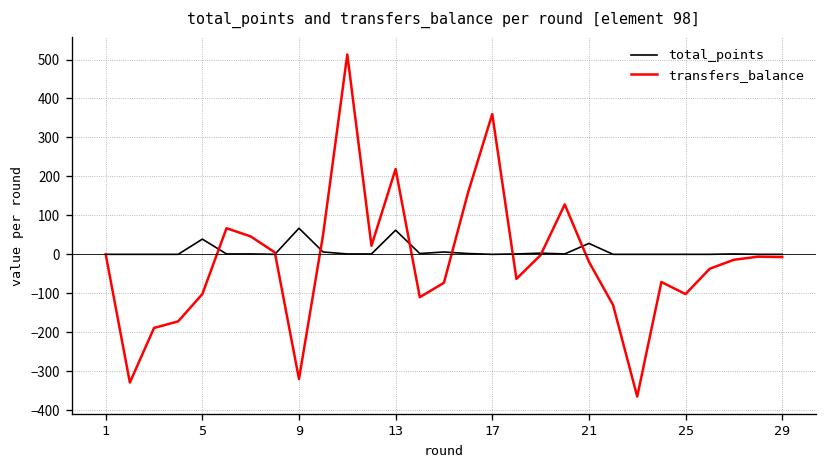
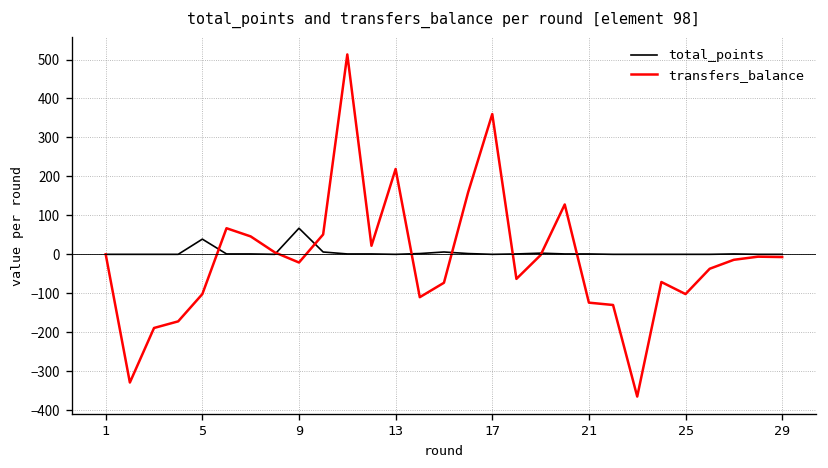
transfers_balance, 9: -320 -> -20
total_points, 13: 60 -> 0
total_points, 21: 30 -> 0
transfers_balance, 21: -20 -> -120
